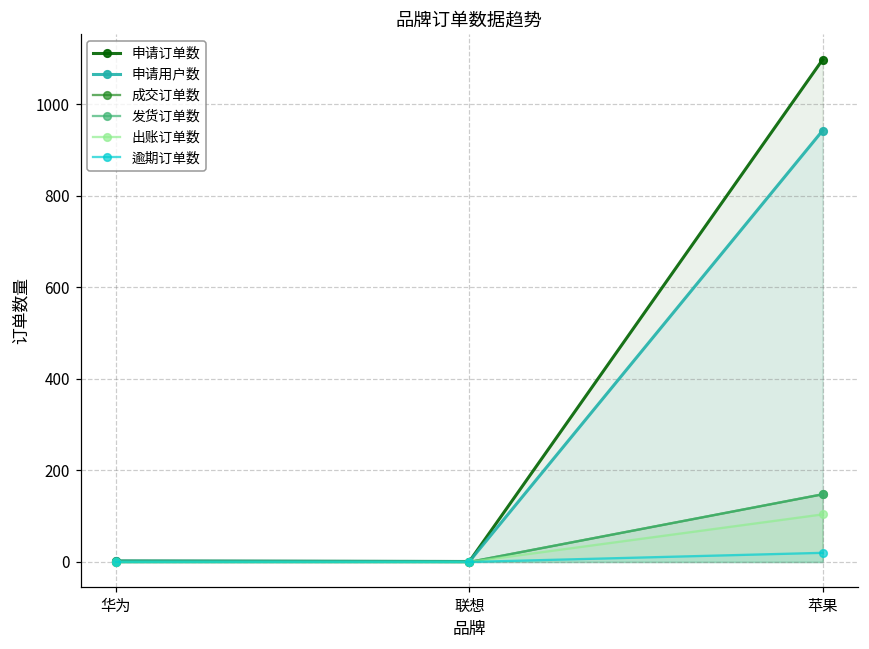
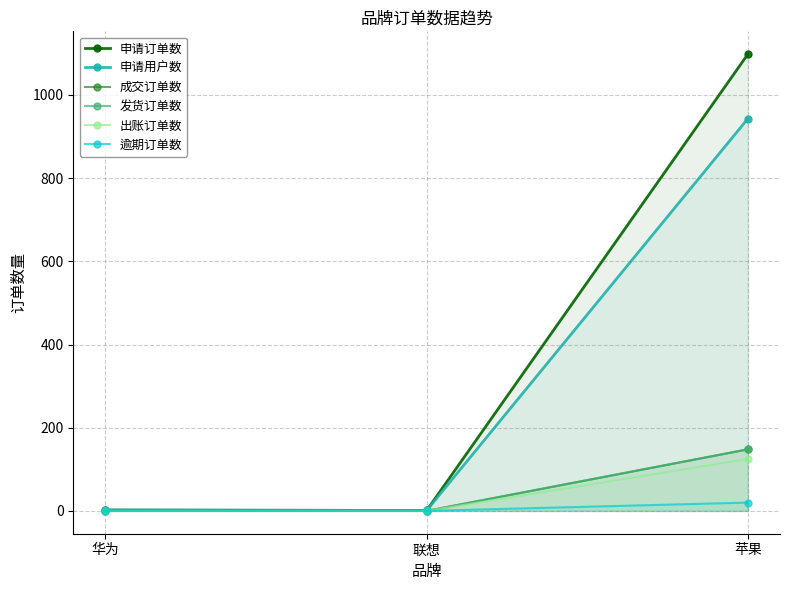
出账订单数, 苹果: 100 -> 130
